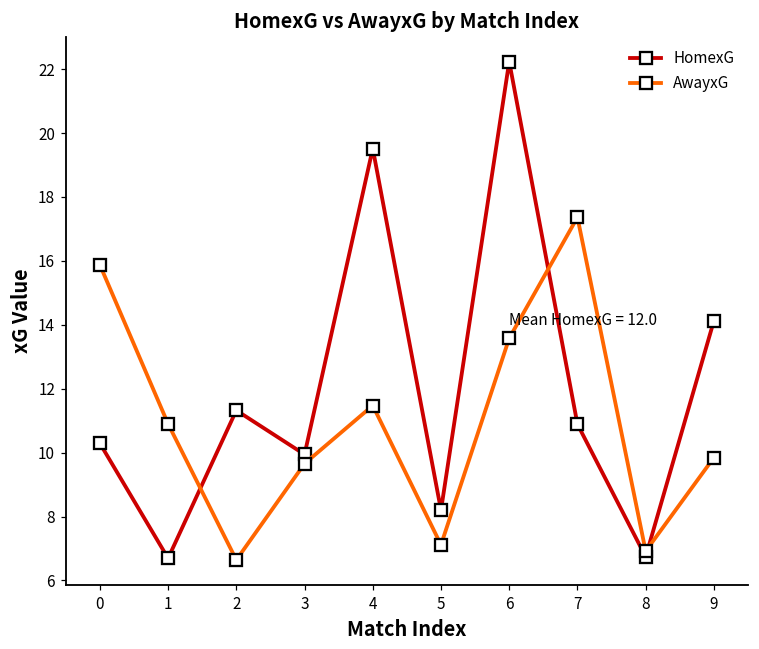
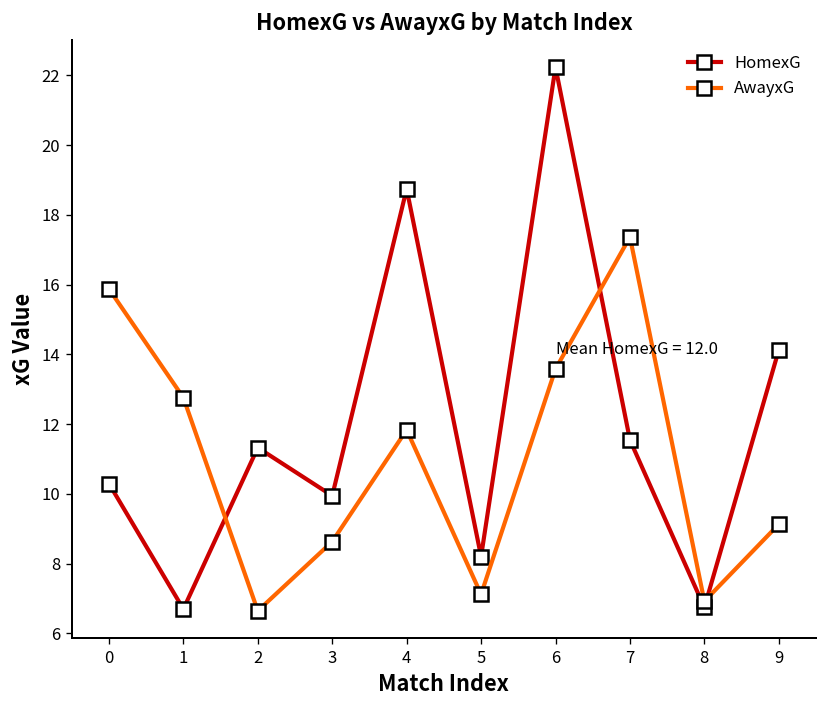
AwayxG, 1: 10.9 -> 12.8
AwayxG, 3: 9.7 -> 8.6
HomexG, 4: 19.5 -> 18.7
AwayxG, 4: 11.5 -> 11.8
HomexG, 7: 10.9 -> 11.5
AwayxG, 9: 9.8 -> 9.1
